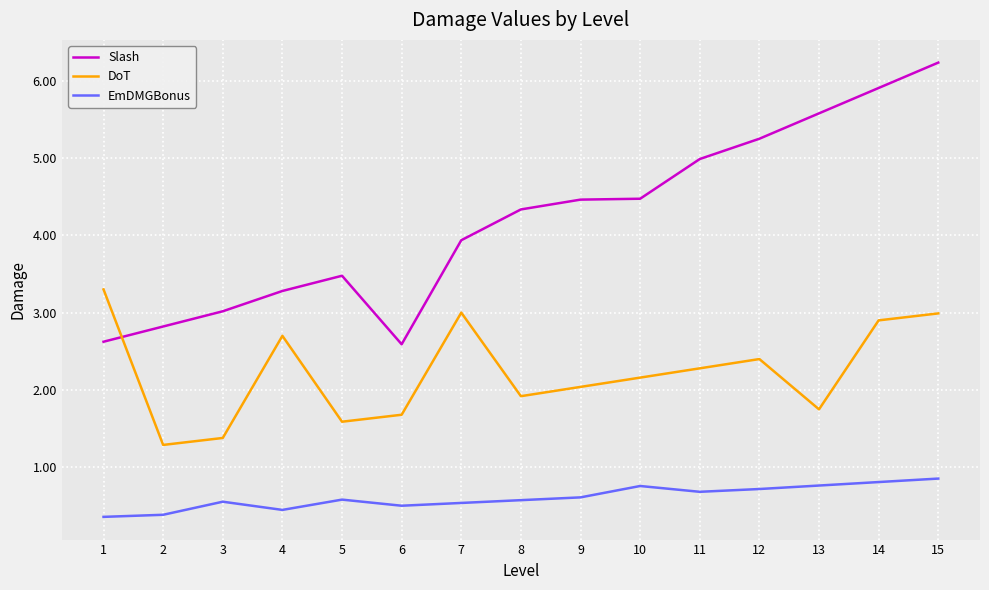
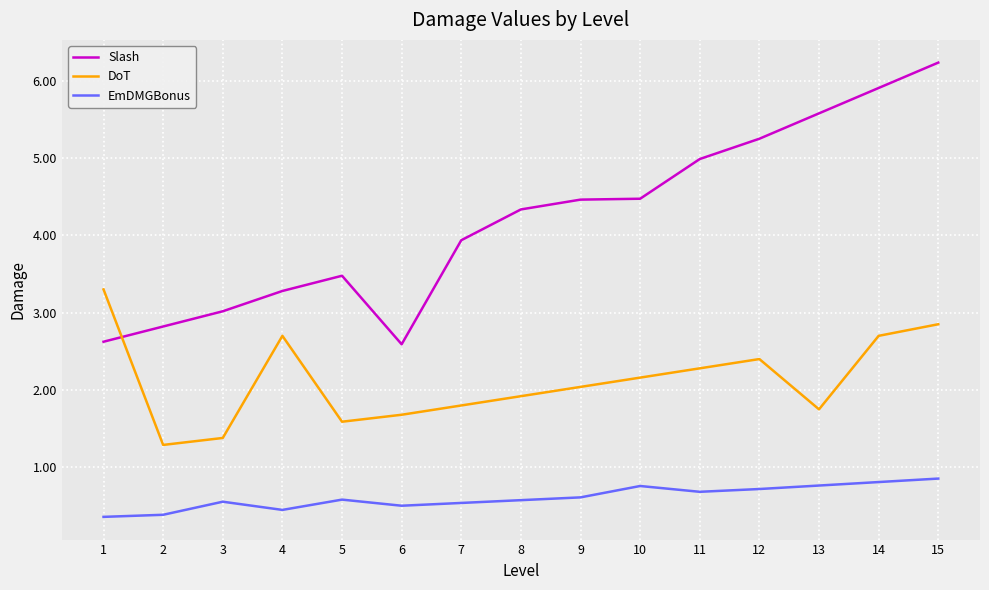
DoT, 7: 3.0 -> 1.8
DoT, 14: 2.9 -> 2.7
DoT, 15: 3.0 -> 2.9
